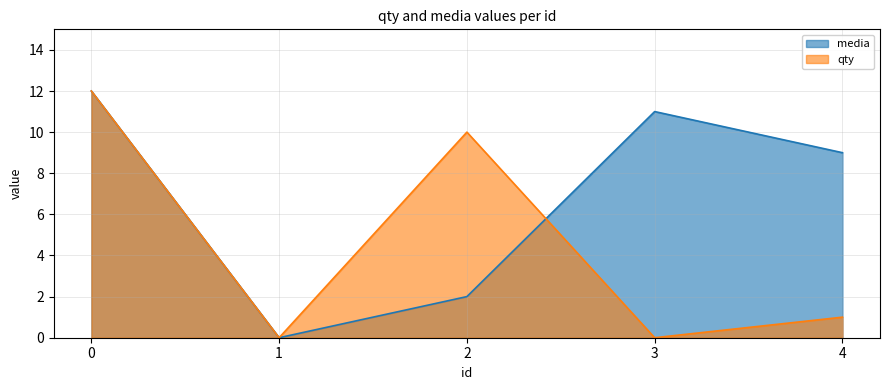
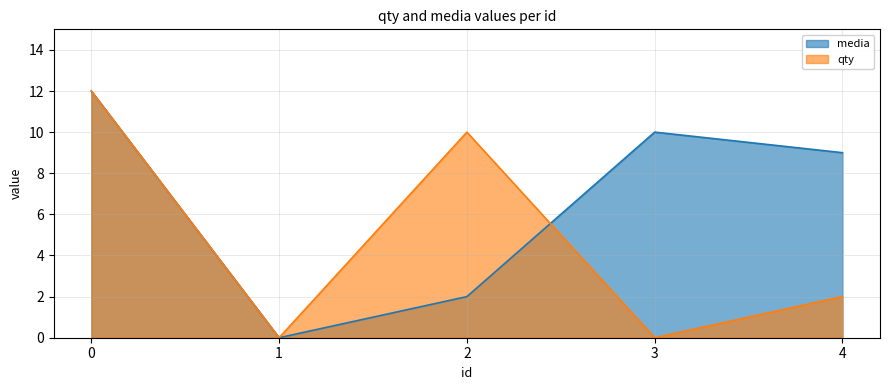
media, 3: 11 -> 10
qty, 4: 1 -> 2
